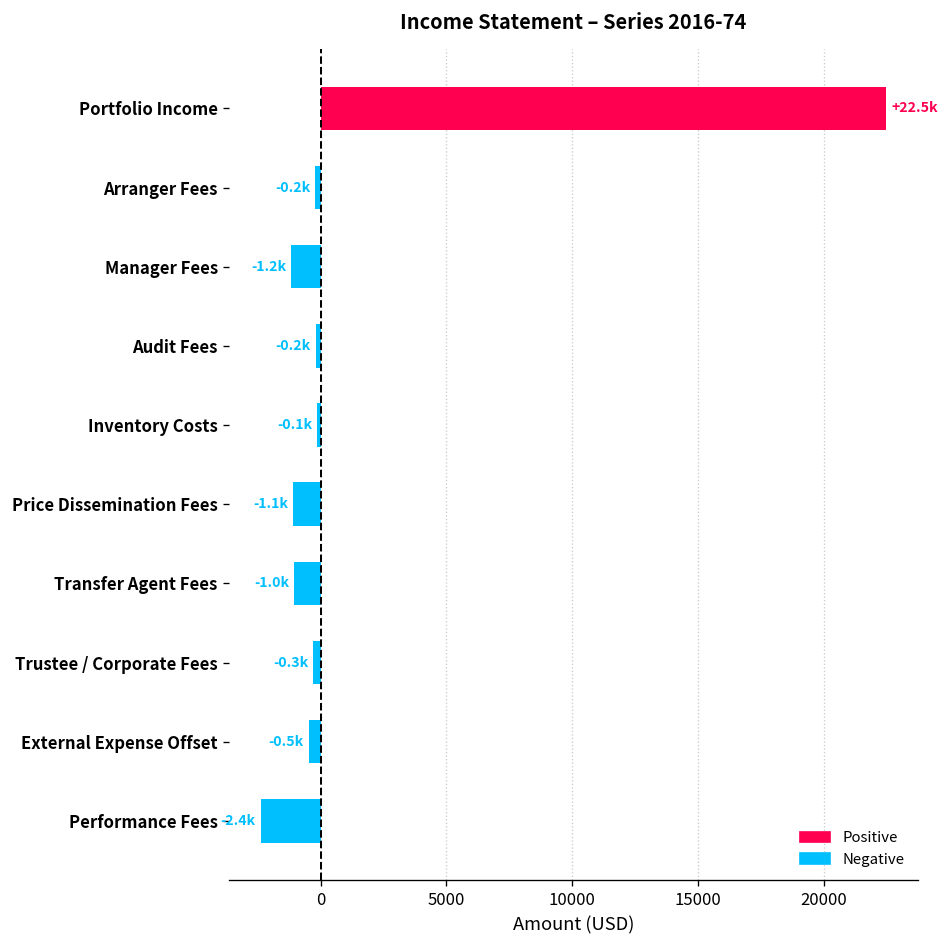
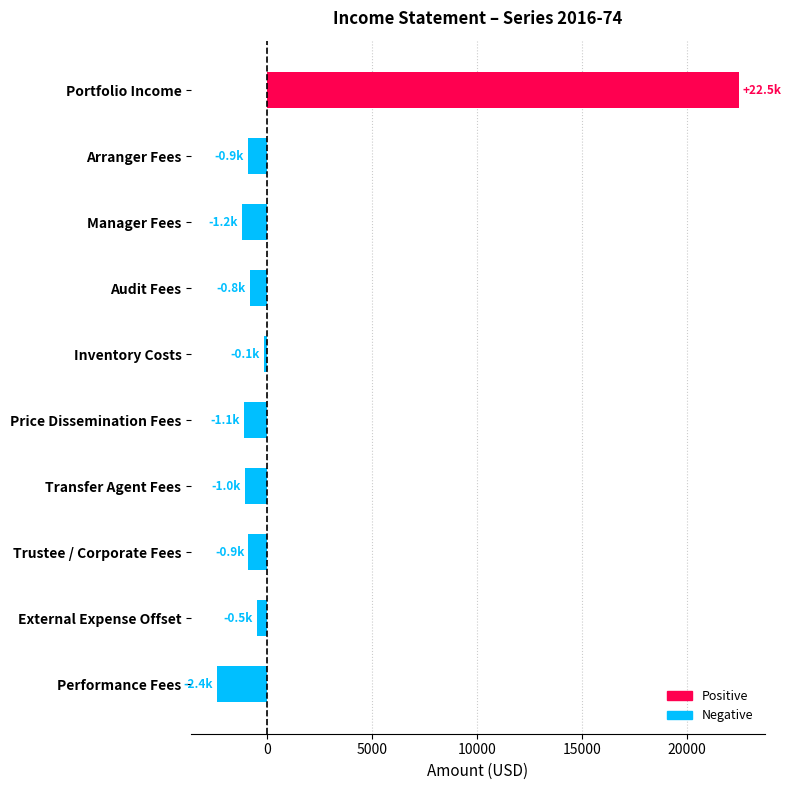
Arranger Fees: -0.2k -> -0.9k
Audit Fees: -0.2k -> -0.8k
Trustee / Corporate Fees: -0.3k -> -0.9k
